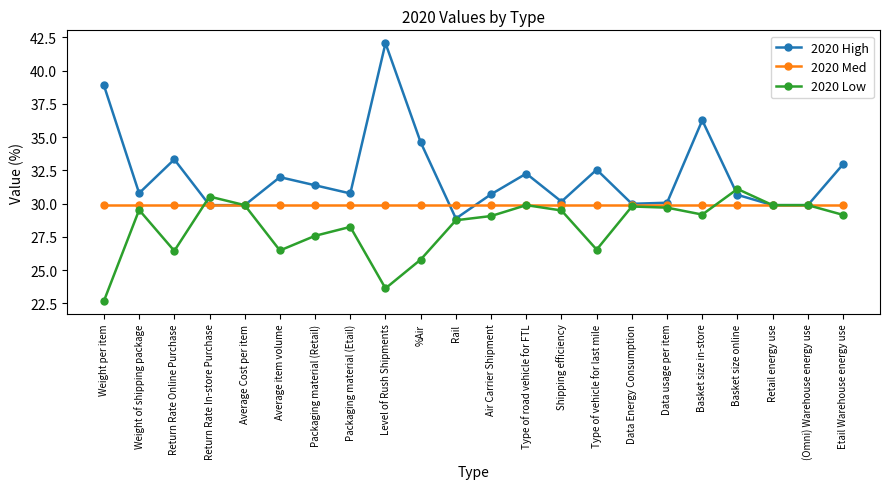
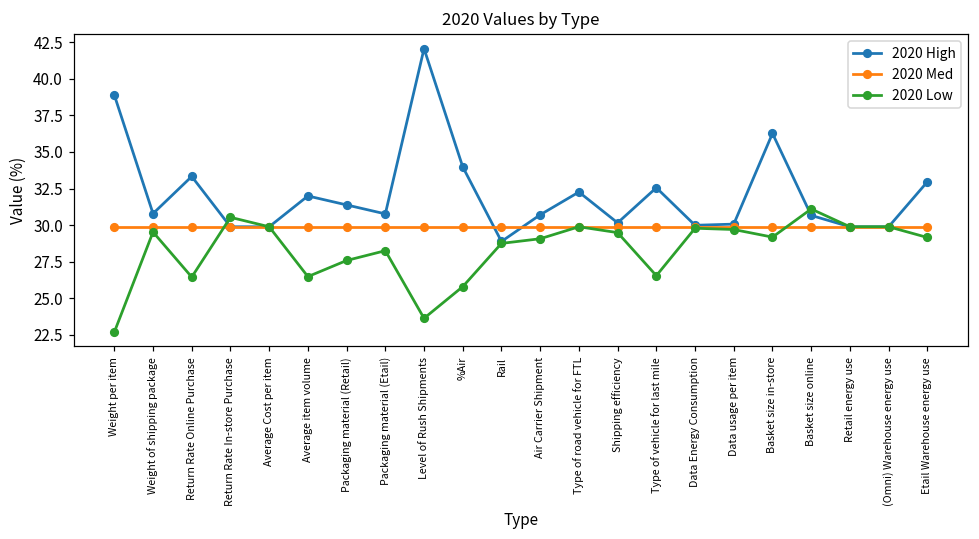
2020 High, %Air: 34.6 -> 34.0
